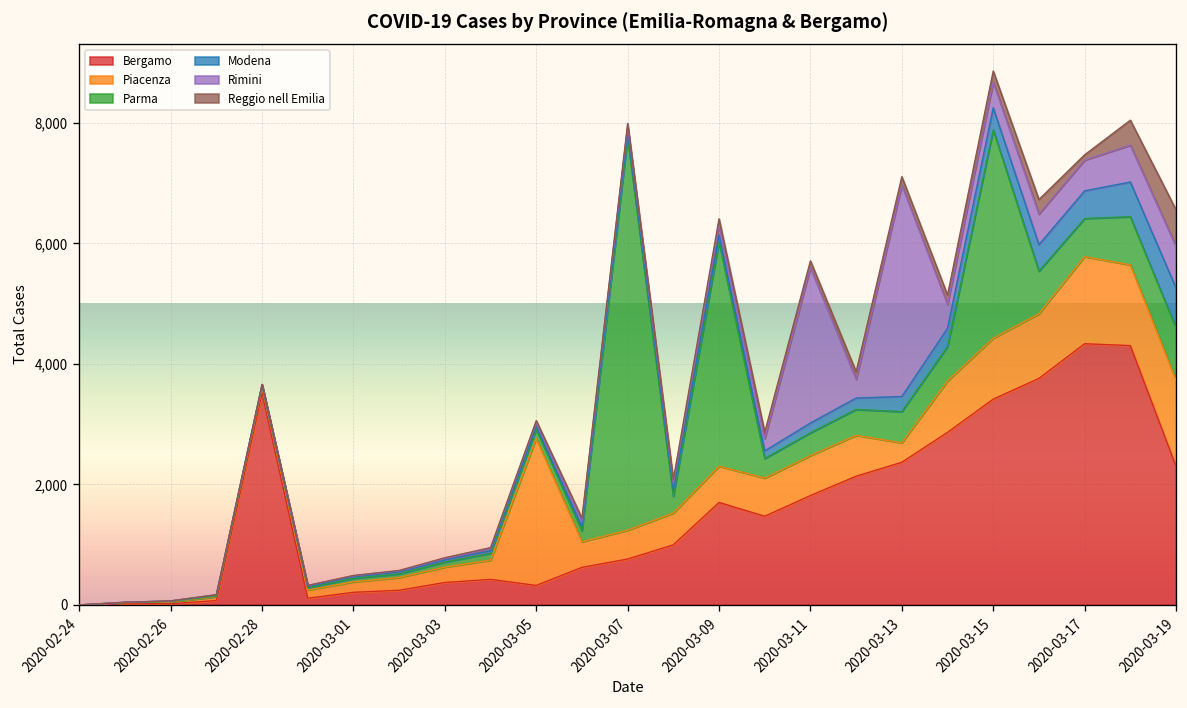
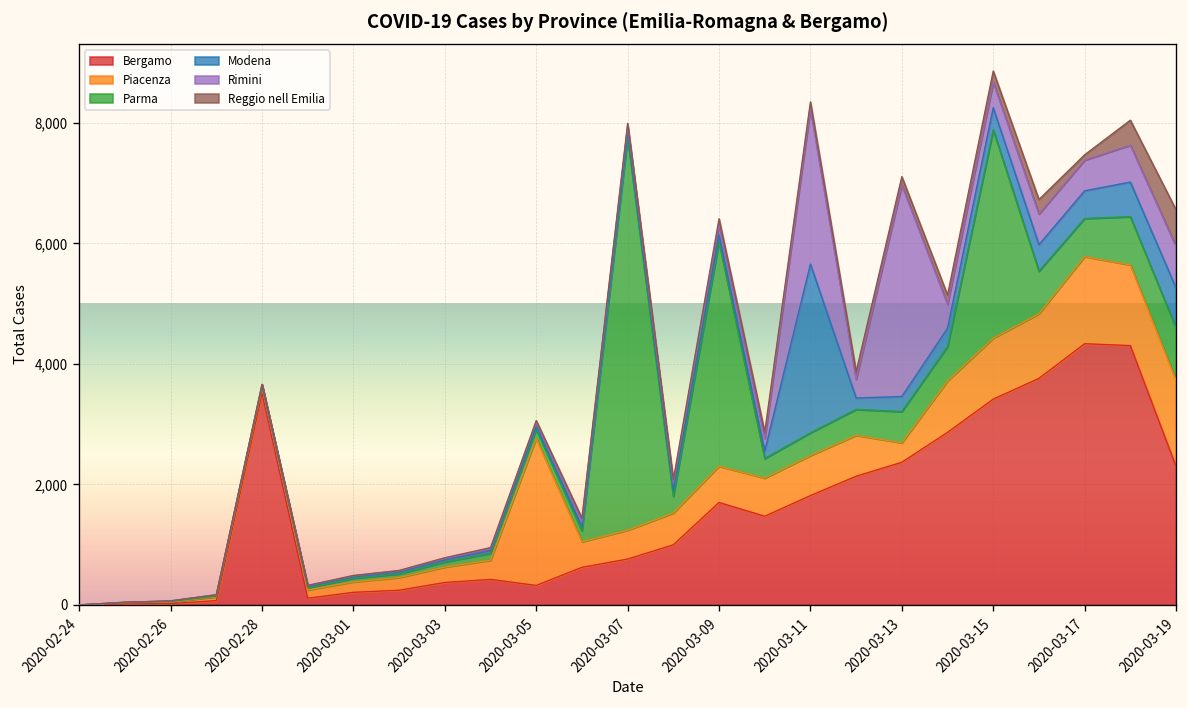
Modena, 2020-03-11: 200 -> 2,800
